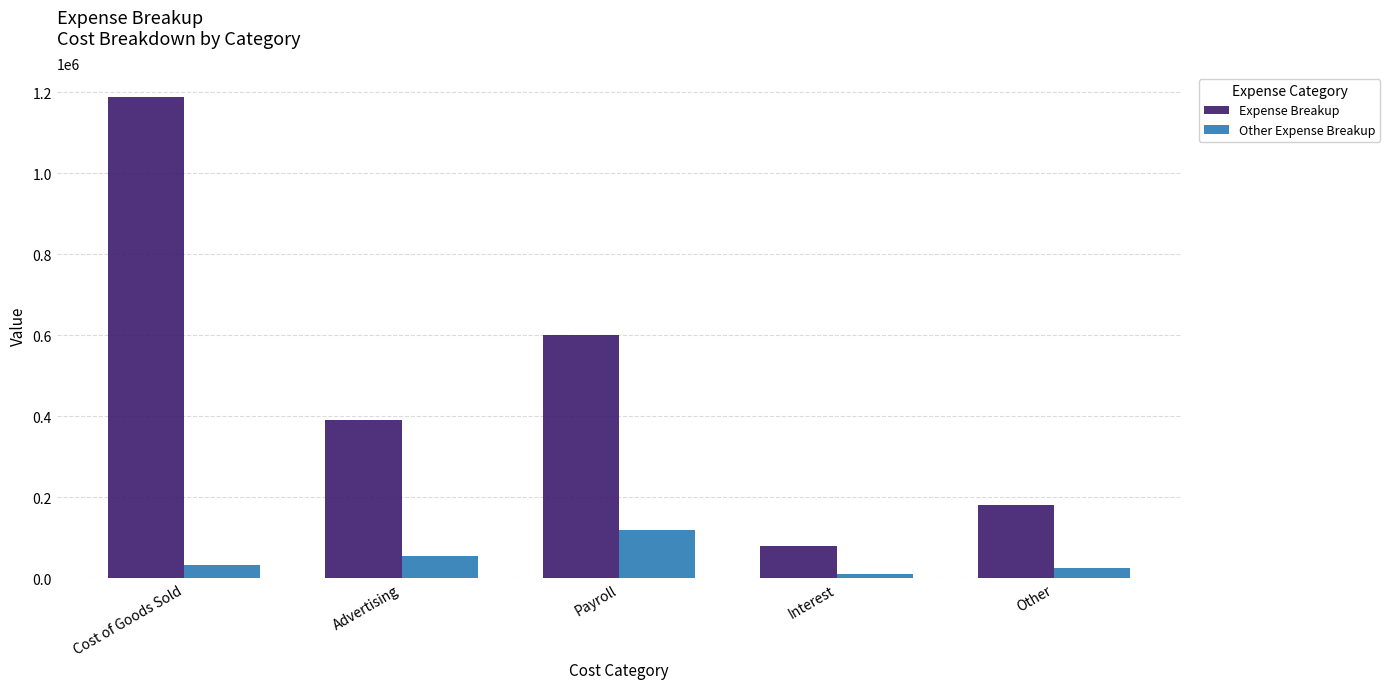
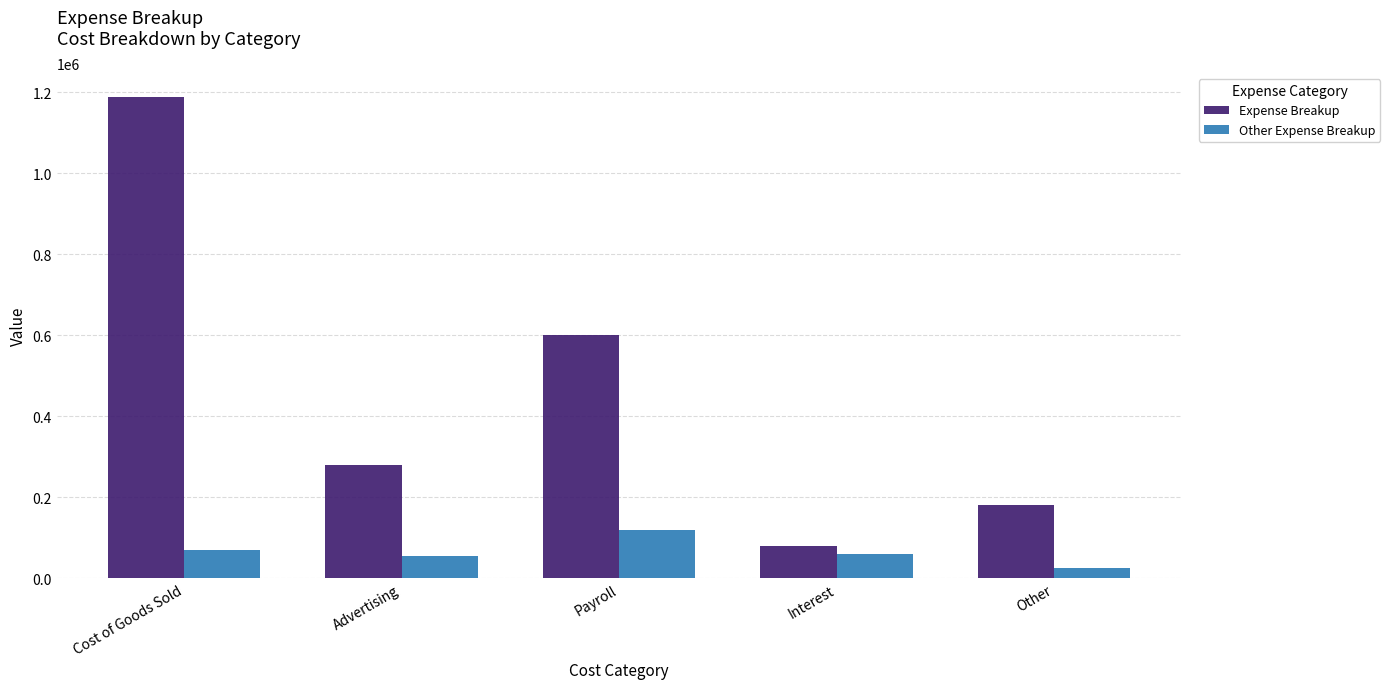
Other Expense Breakup, Cost of Goods Sold: 30000 -> 70000
Expense Breakup, Advertising: 390000 -> 280000
Other Expense Breakup, Interest: 10000 -> 60000
